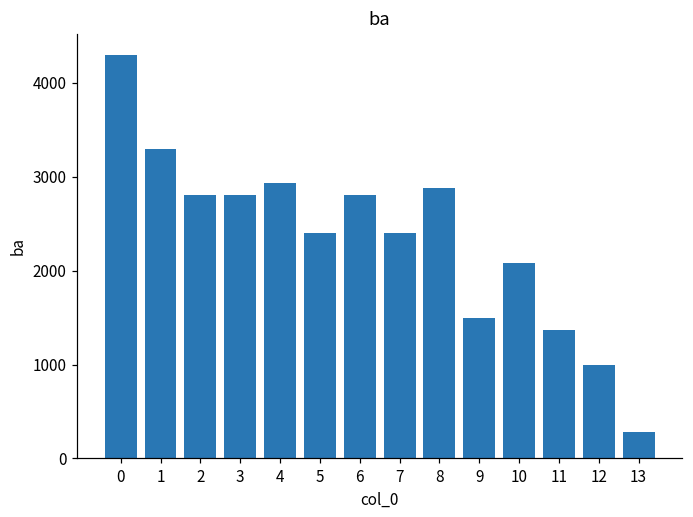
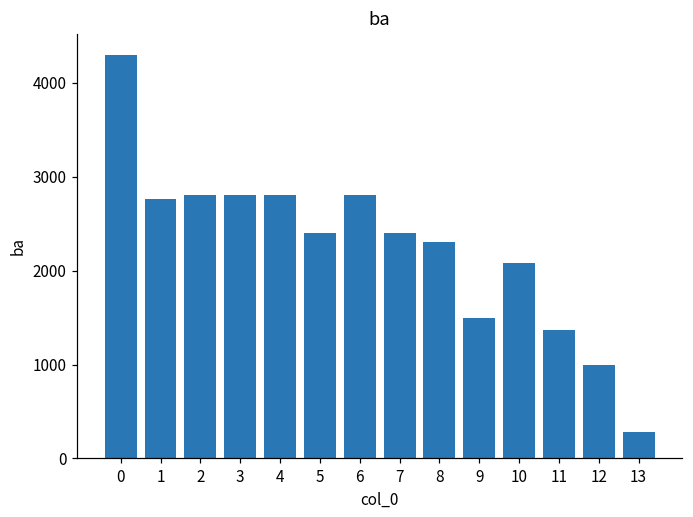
1: 3300 -> 2800
4: 2900 -> 2800
8: 2900 -> 2300
